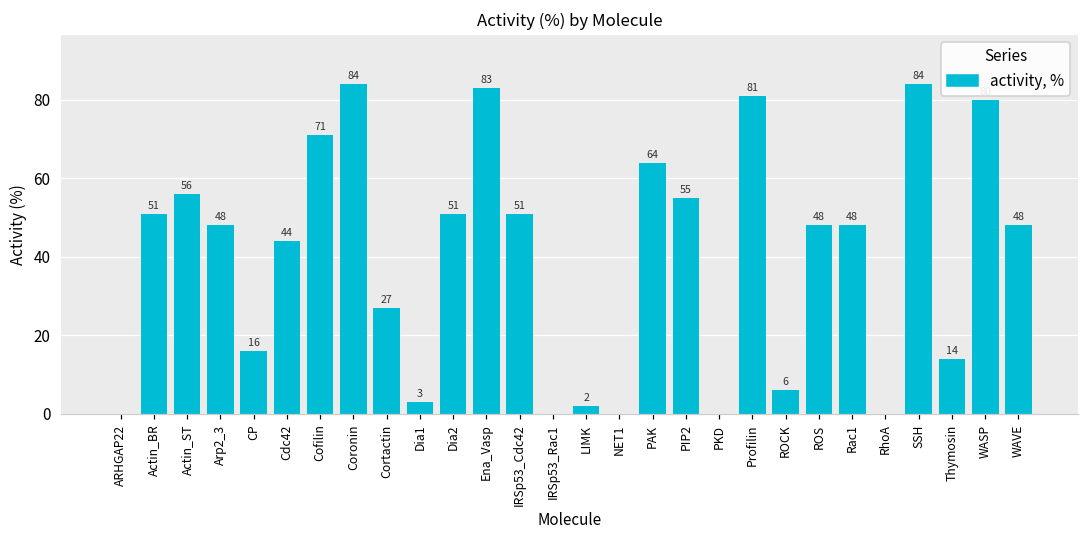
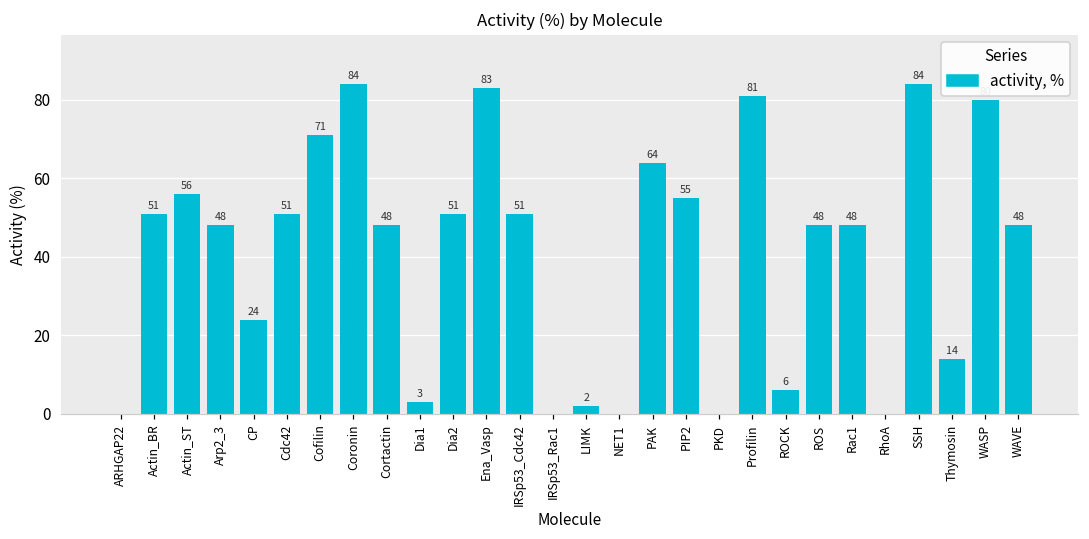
CP: 16 -> 24
Cdc42: 44 -> 51
Cortactin: 27 -> 48
